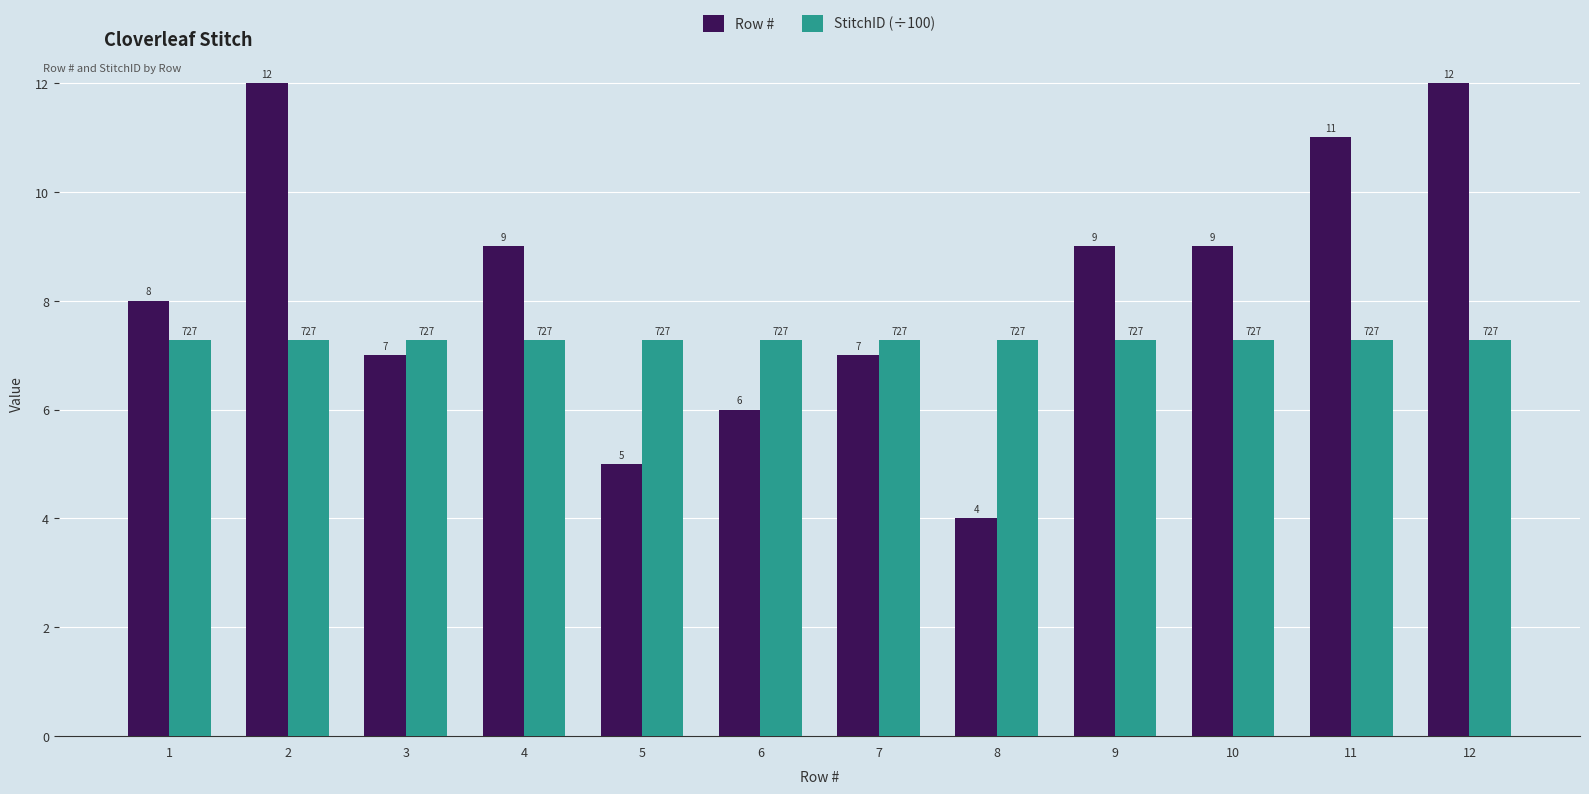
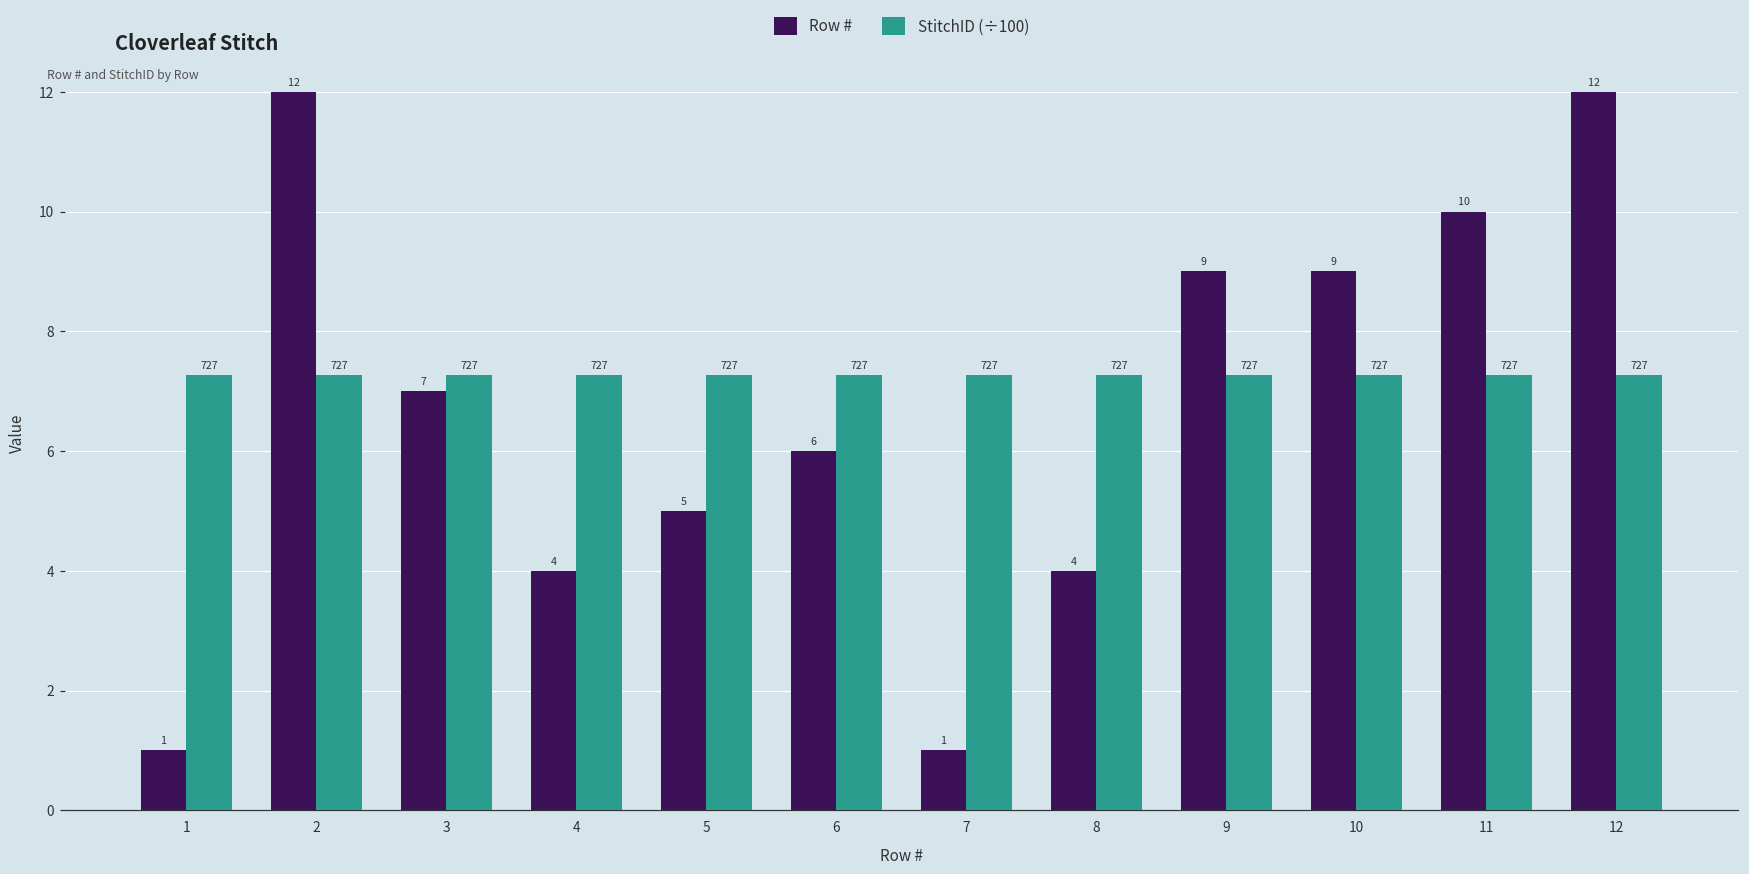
Row #, 1: 8 -> 1
Row #, 4: 9 -> 4
Row #, 7: 7 -> 1
Row #, 11: 11 -> 10
